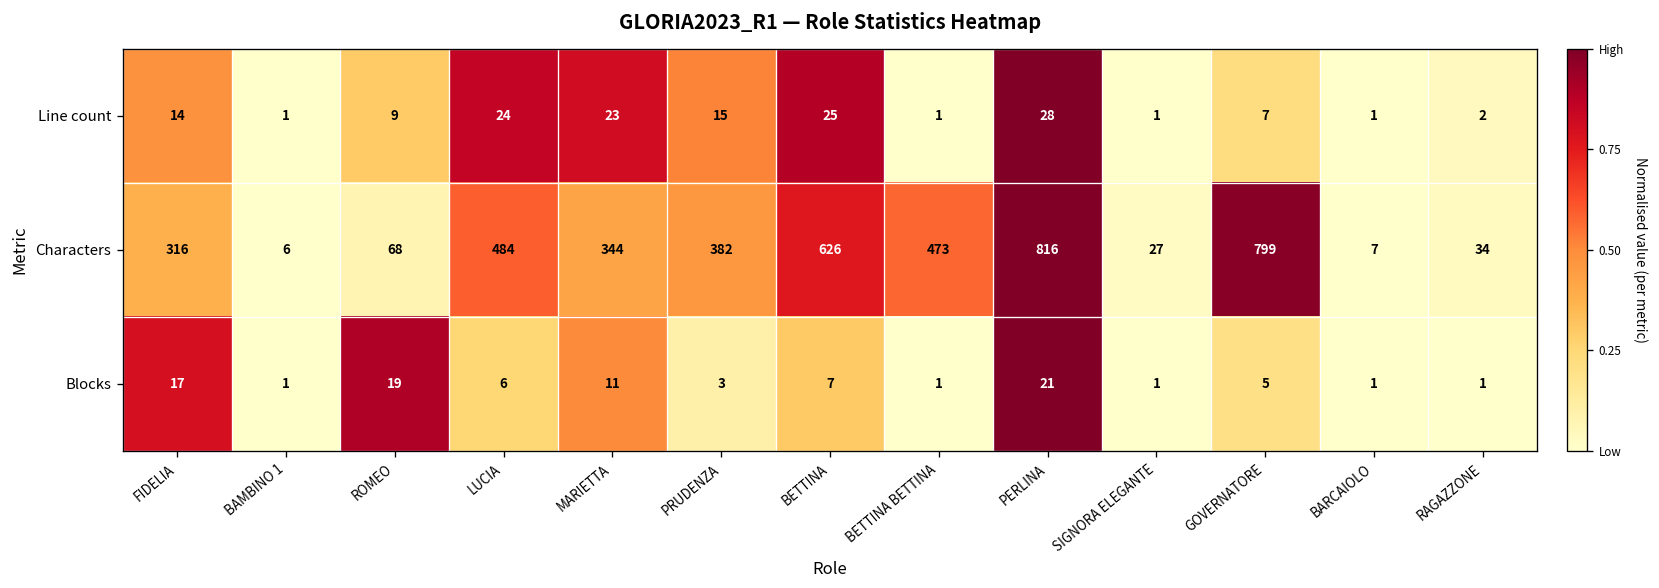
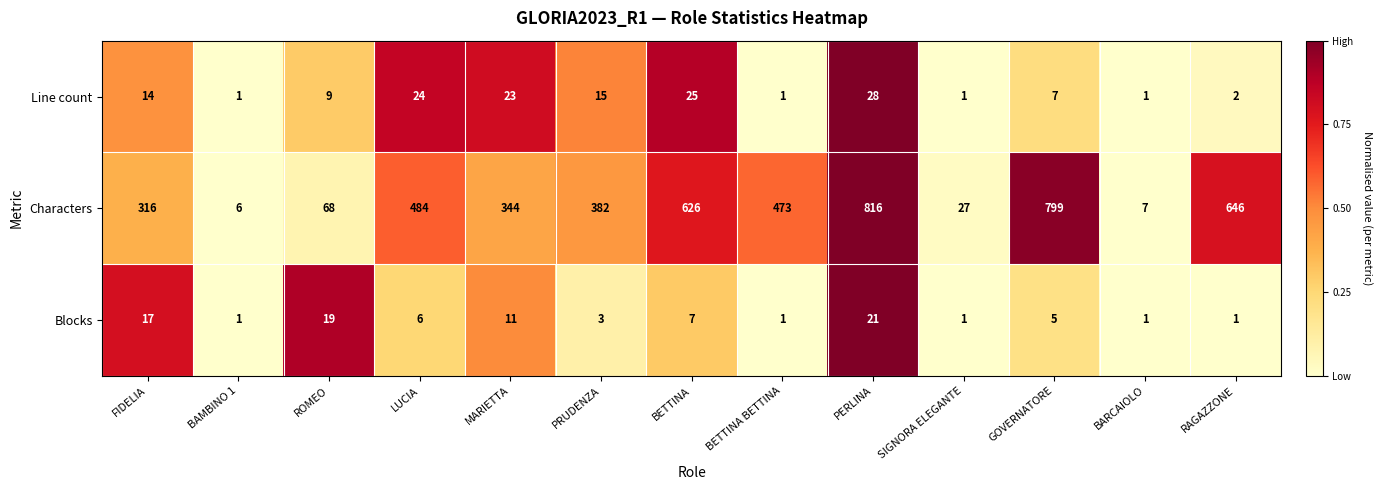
Characters, RAGAZZONE: 34 -> 646
